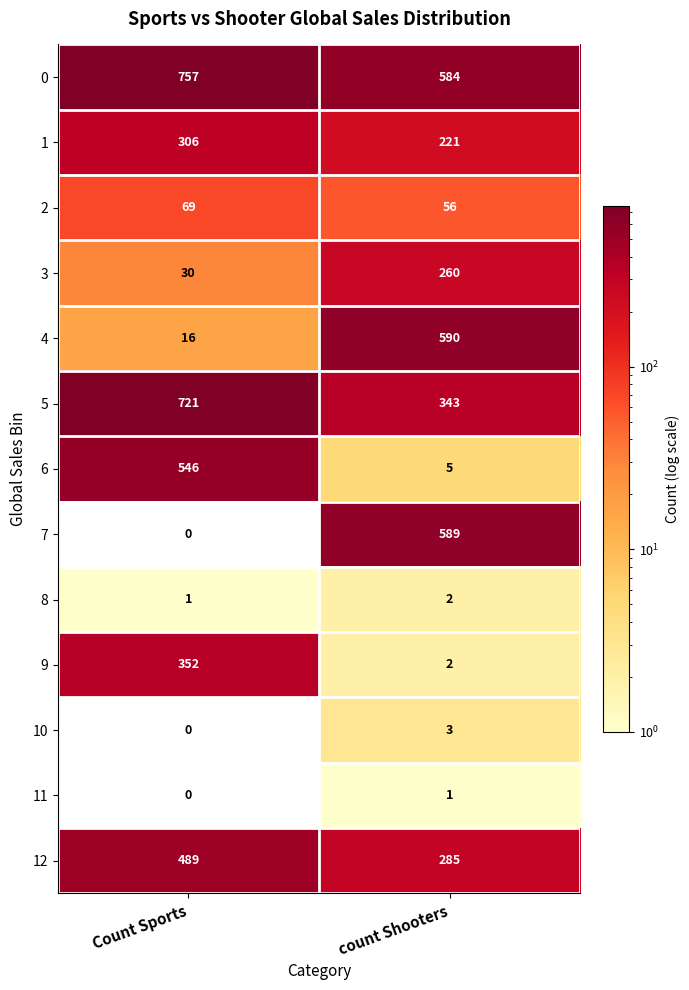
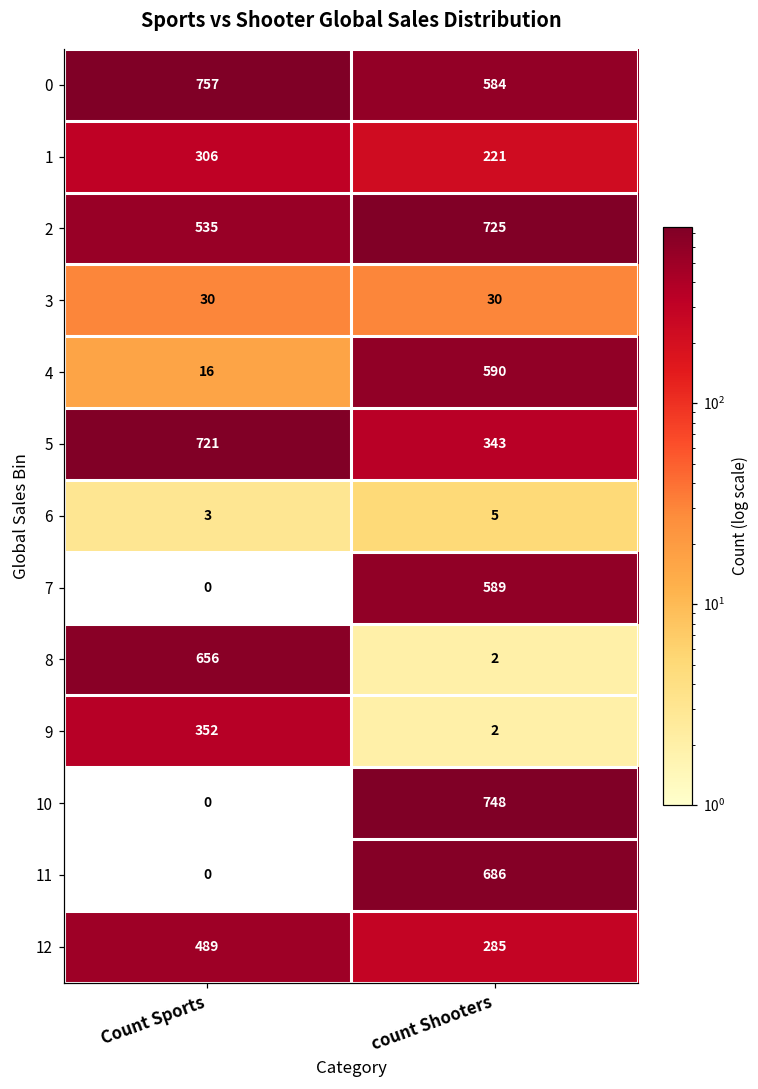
2, Count Sports: 69 -> 535
2, count Shooters: 56 -> 725
3, count Shooters: 260 -> 30
6, Count Sports: 546 -> 3
8, Count Sports: 1 -> 656
10, count Shooters: 3 -> 748
11, count Shooters: 1 -> 686
